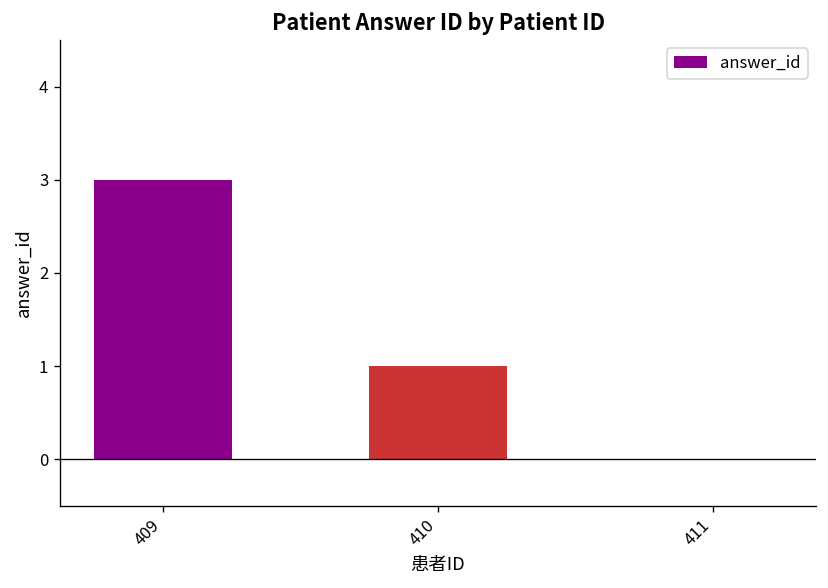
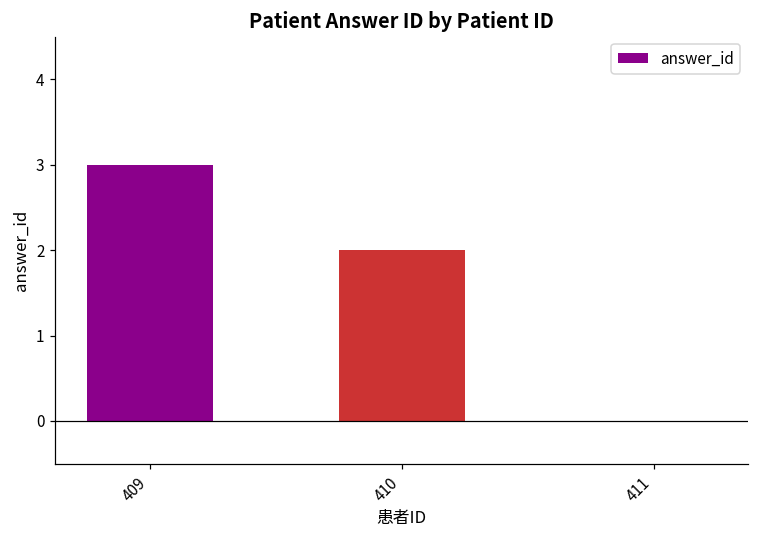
410: 1 -> 2
